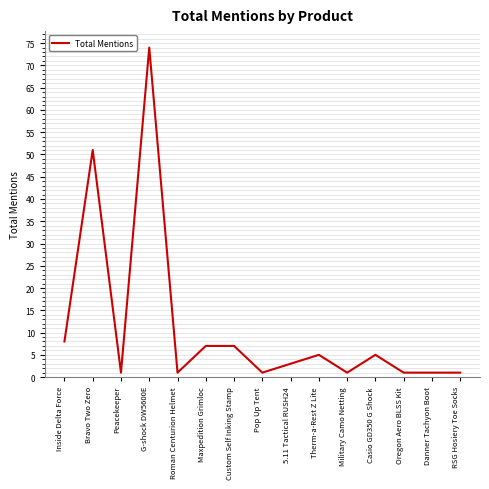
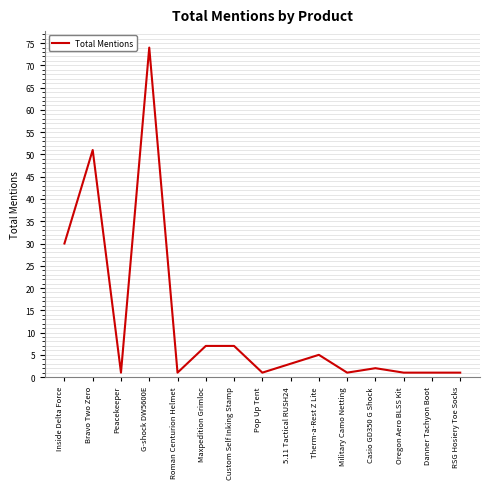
Inside Delta Force: 8 -> 30
Casio GD350 G Shock: 5 -> 2
